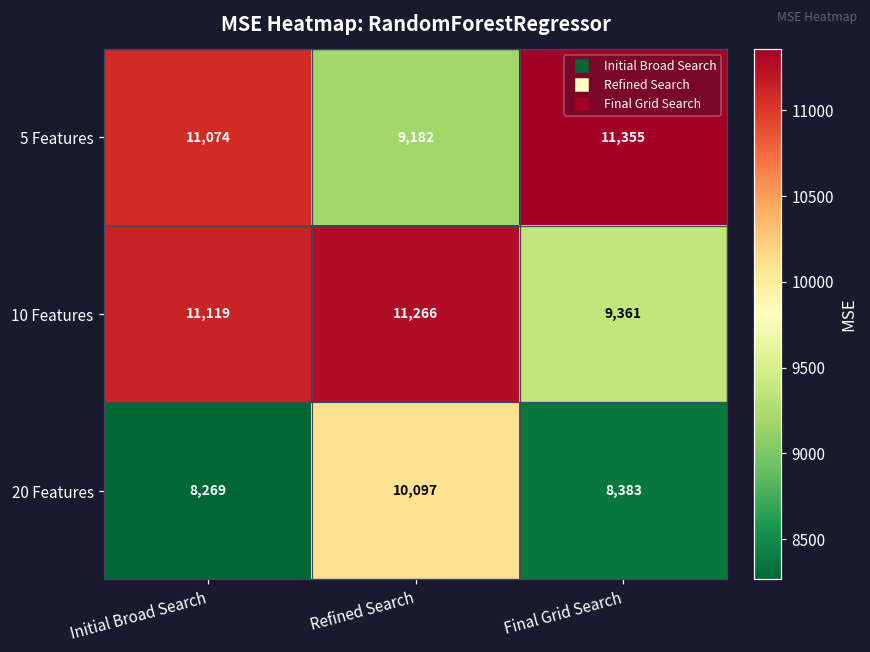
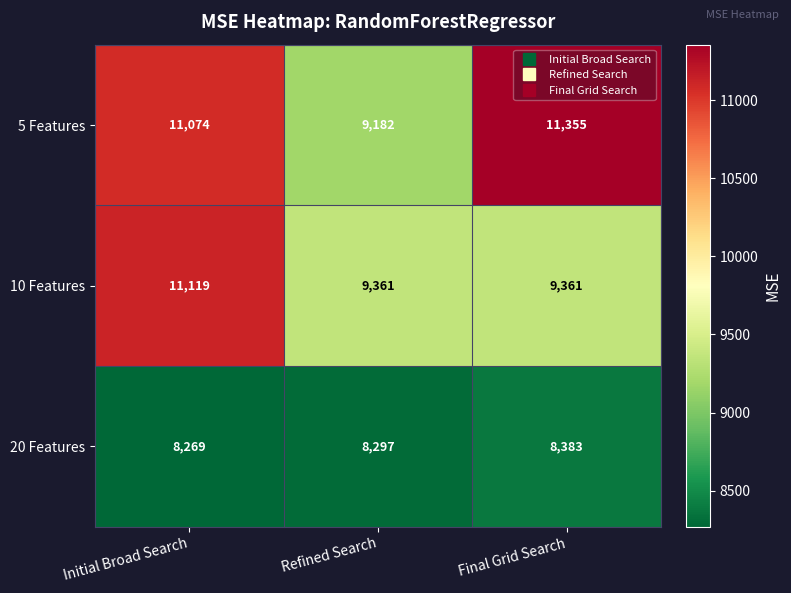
10 Features, Refined Search: 11,266 -> 9,361
20 Features, Refined Search: 10,097 -> 8,297
